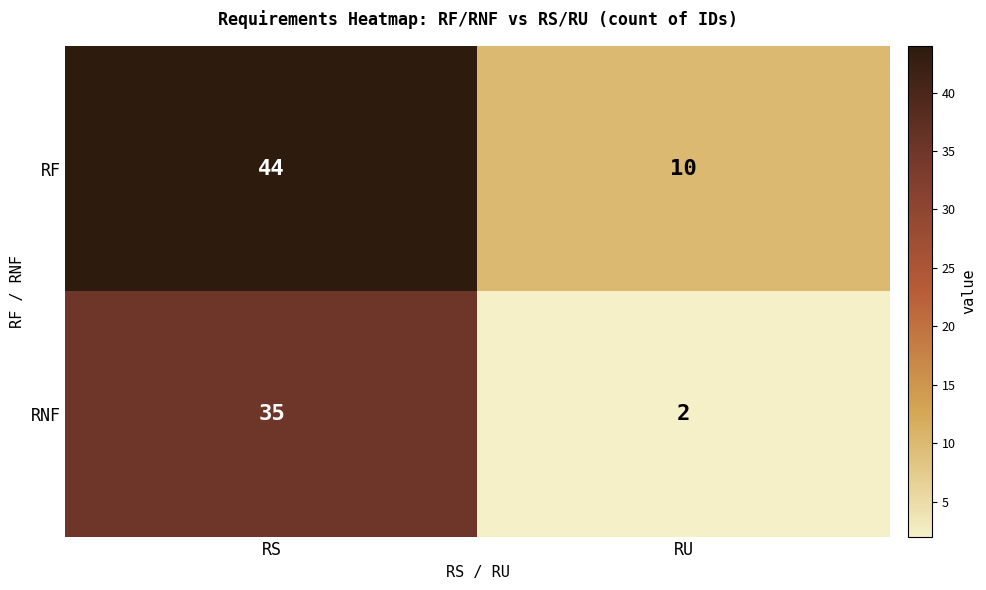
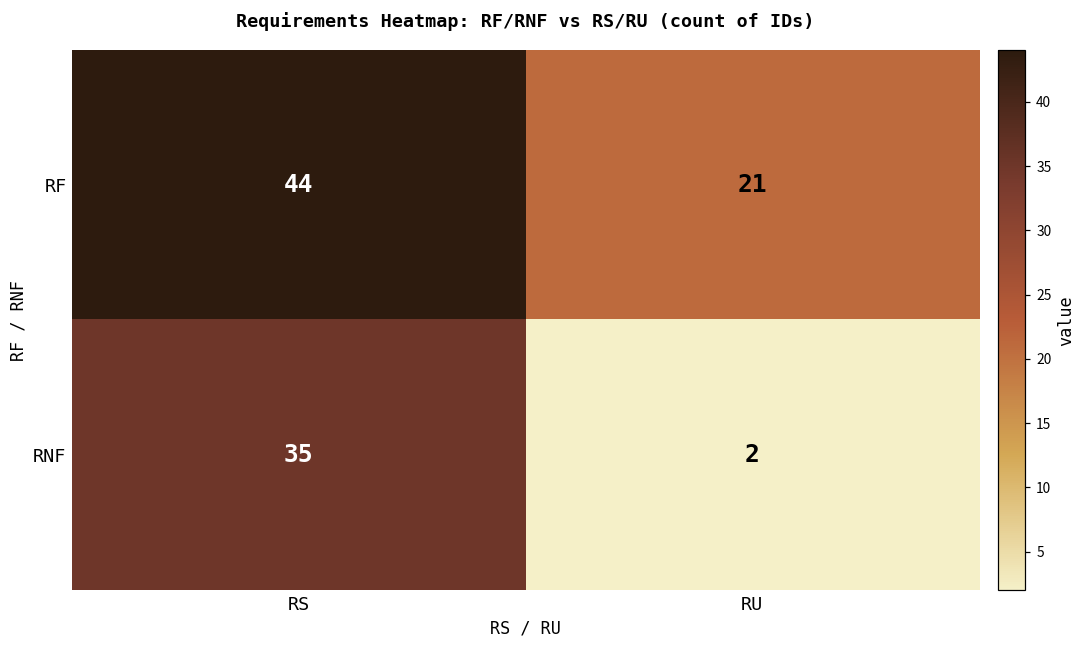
RF, RU: 10 -> 21
